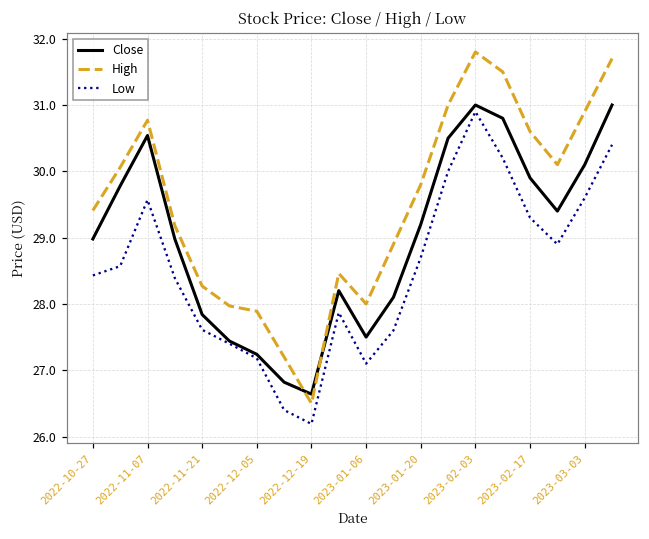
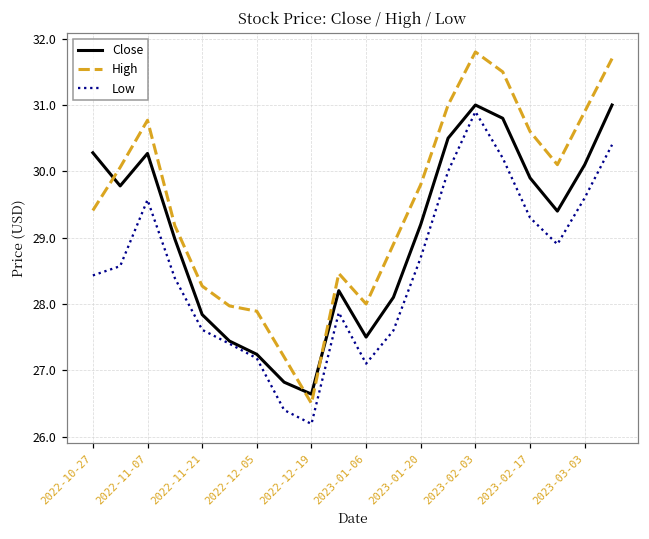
Close, 2022-10-27: 29.0 -> 30.3
Close, 2022-11-07: 30.5 -> 30.3
